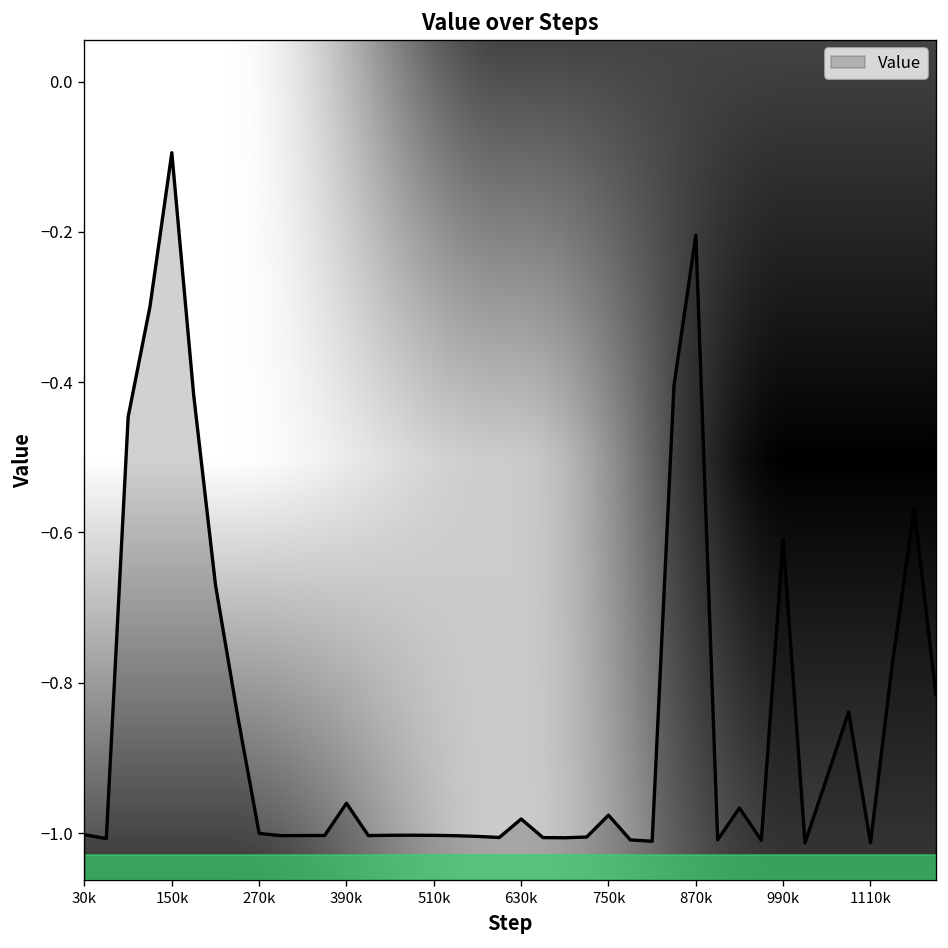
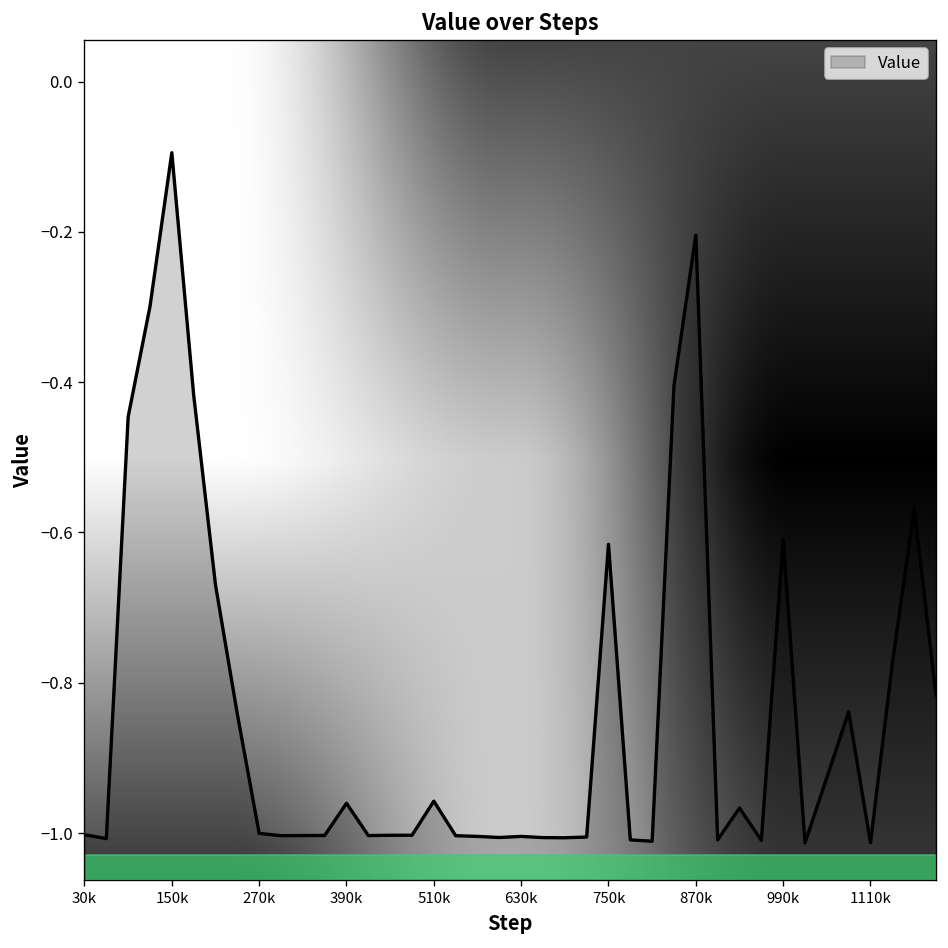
510k: -1.00 -> -0.96
630k: -0.98 -> -1.00
750k: -0.98 -> -0.62
